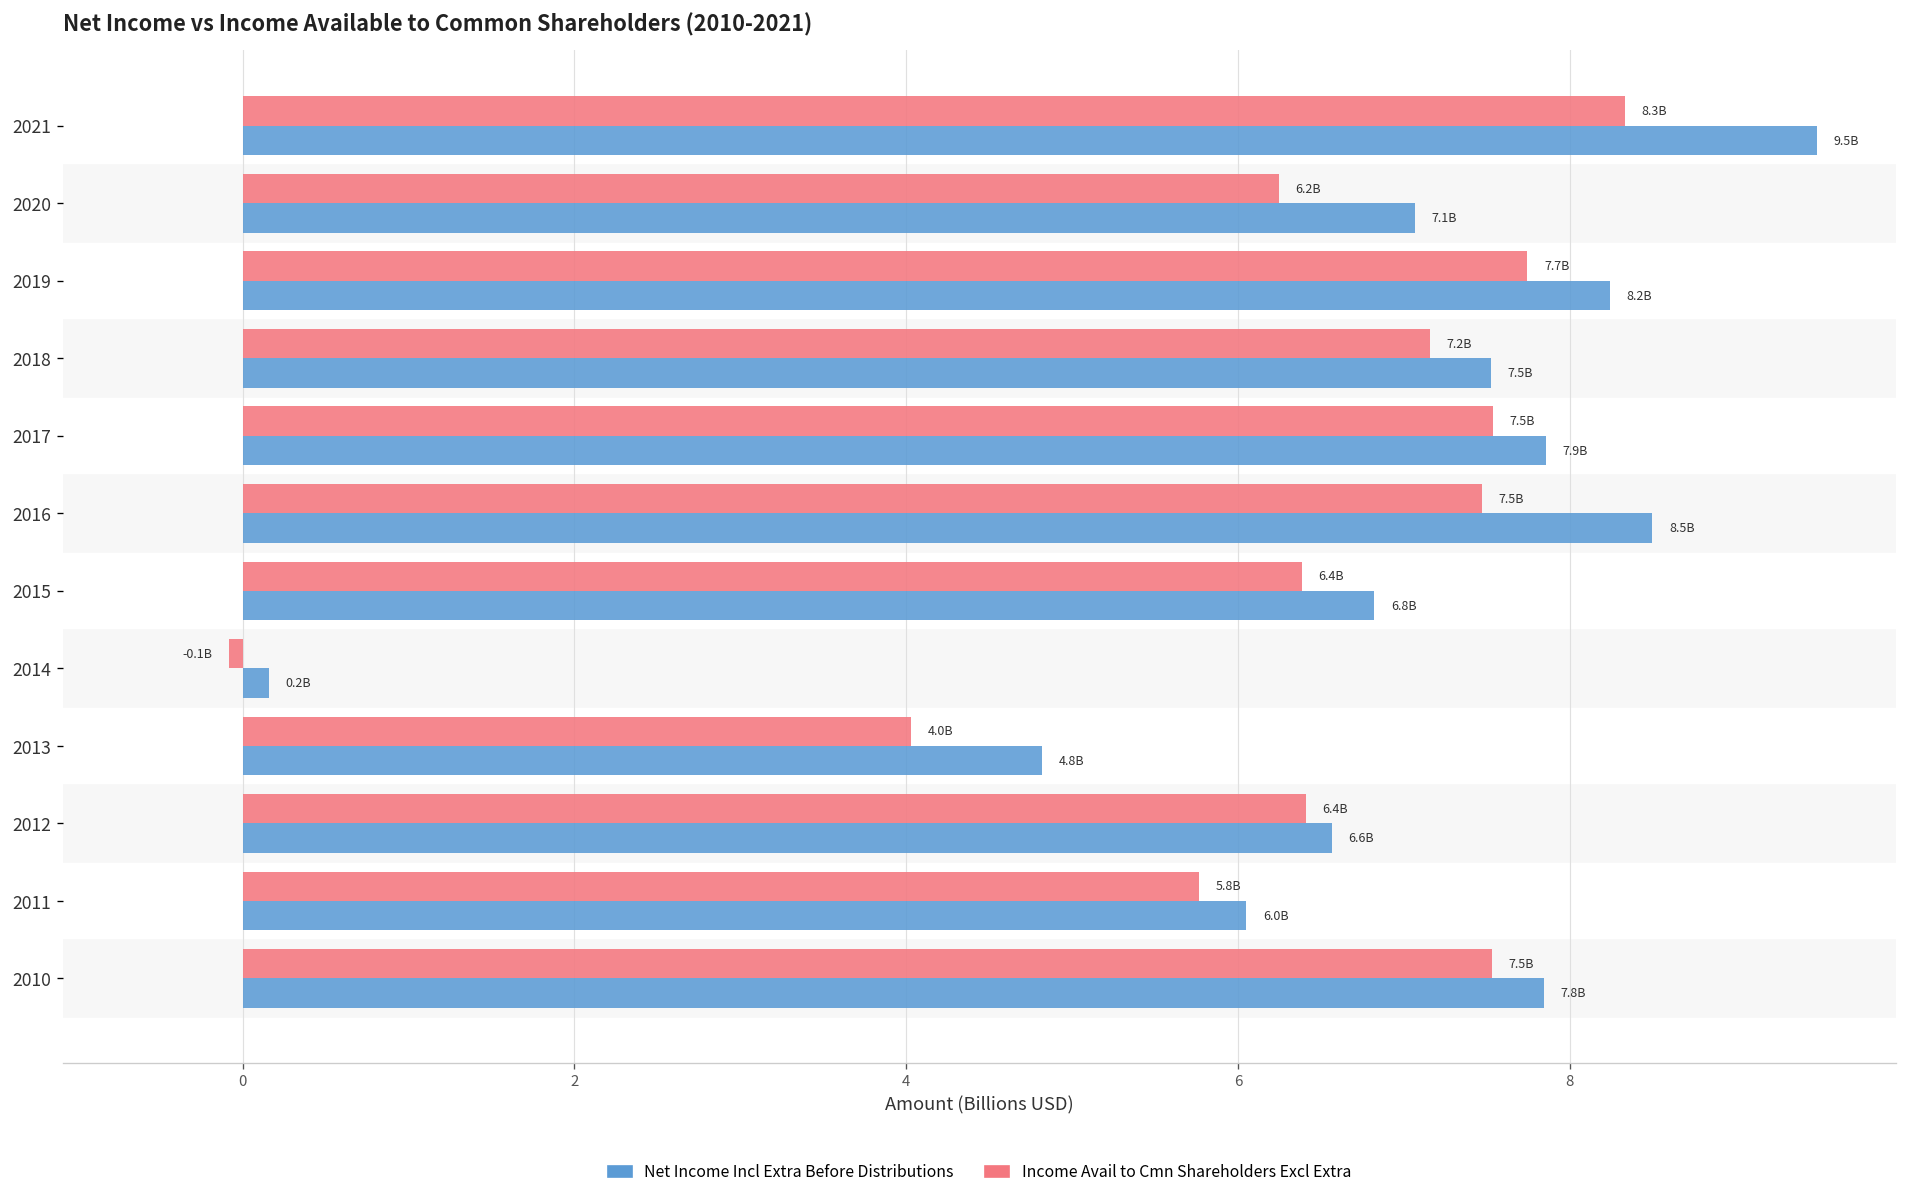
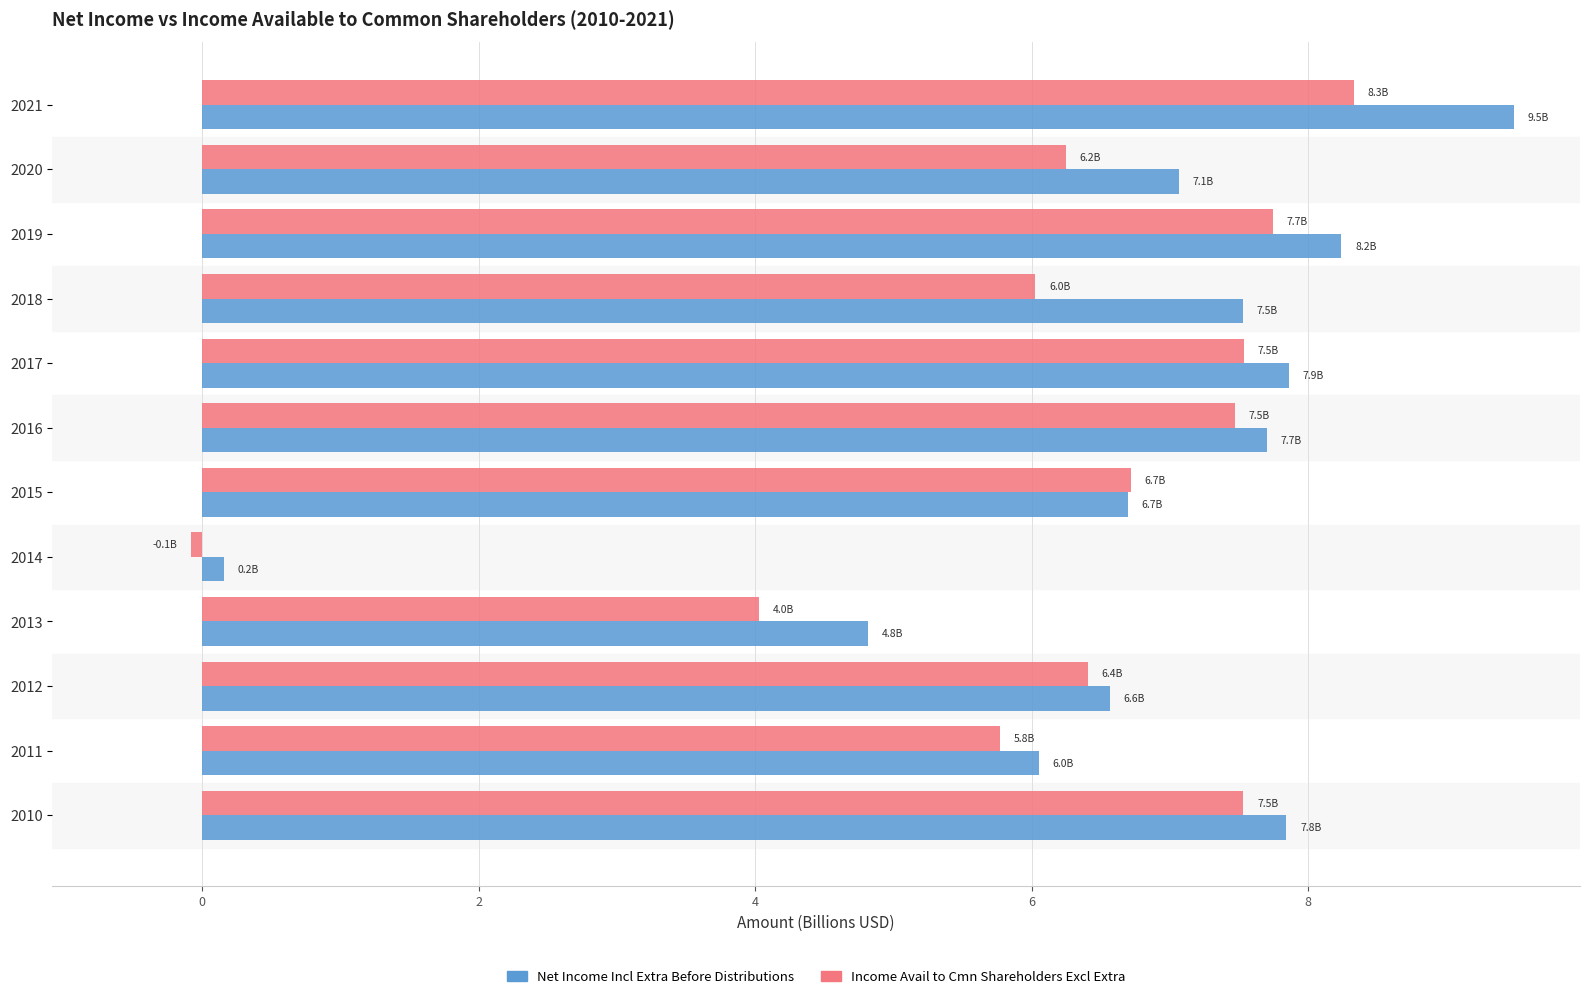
Income Avail to Cmn Shareholders Excl Extra, 2018: 7.2B -> 6.0B
Net Income Incl Extra Before Distributions, 2016: 8.5B -> 7.7B
Income Avail to Cmn Shareholders Excl Extra, 2015: 6.4B -> 6.7B
Net Income Incl Extra Before Distributions, 2015: 6.8B -> 6.7B
